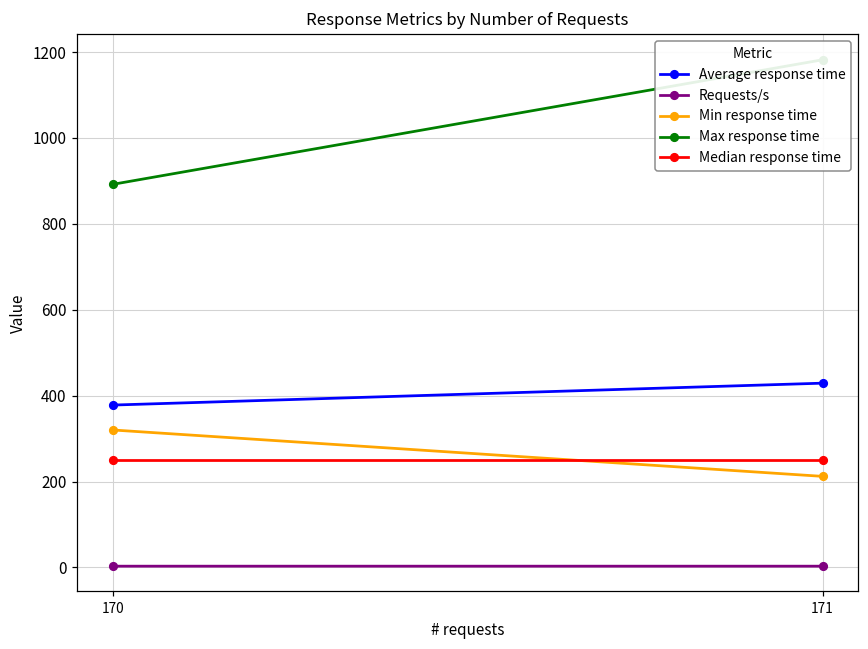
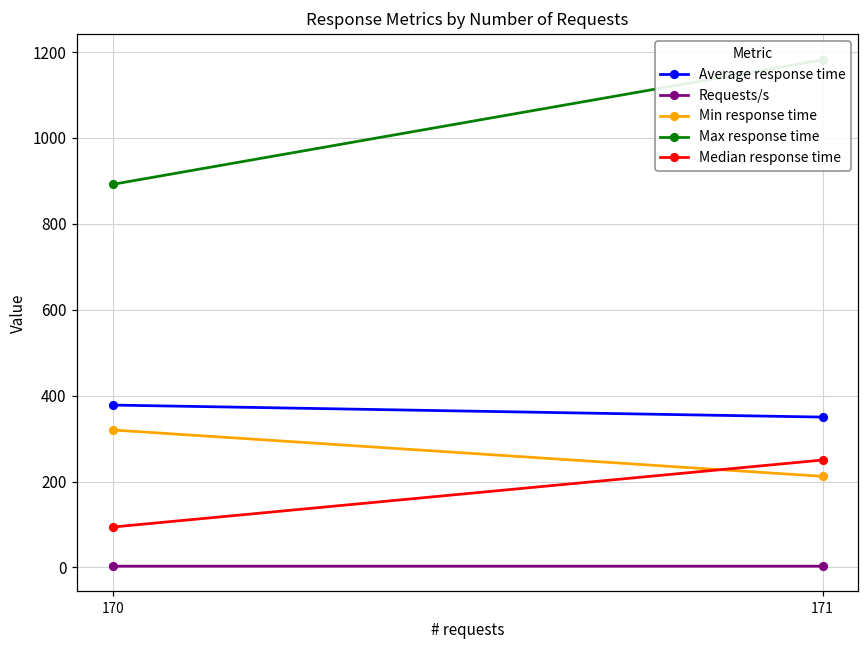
Median response time, 170: 250 -> 90
Average response time, 171: 430 -> 350
